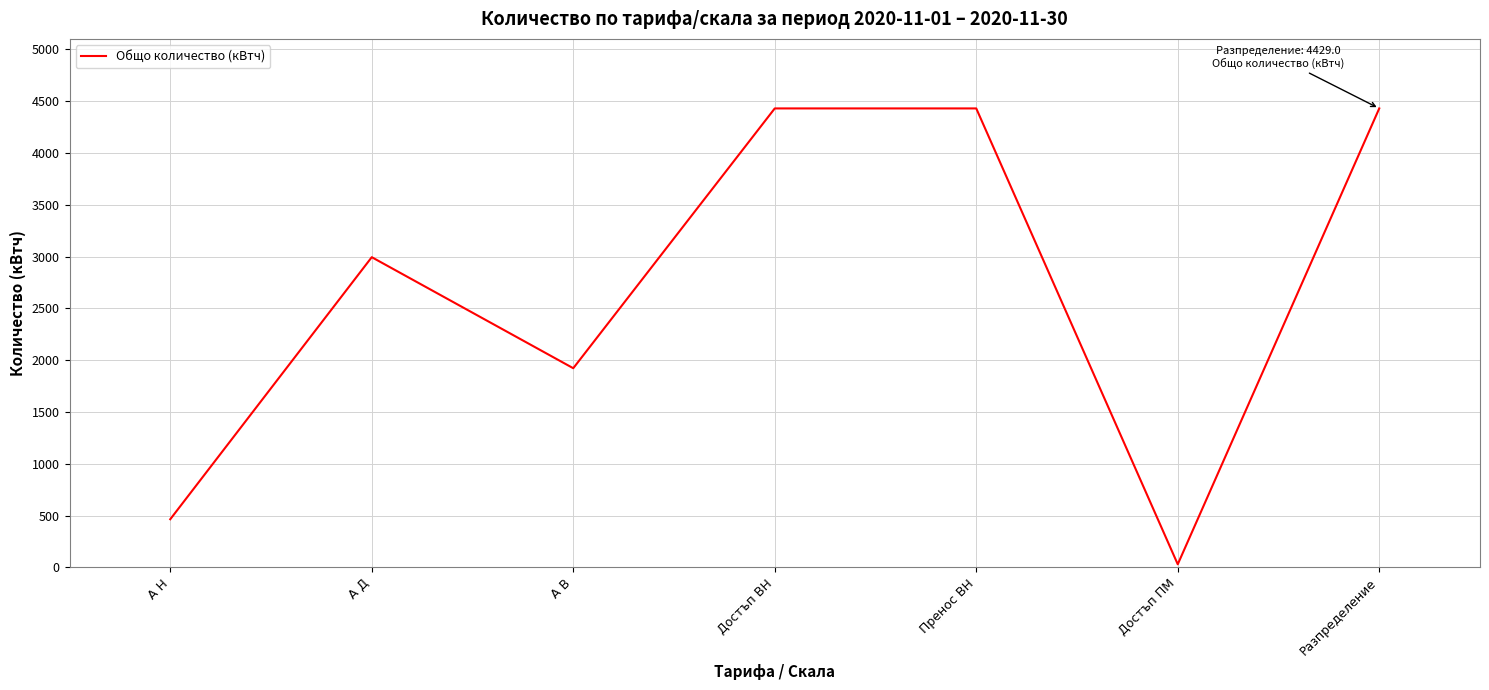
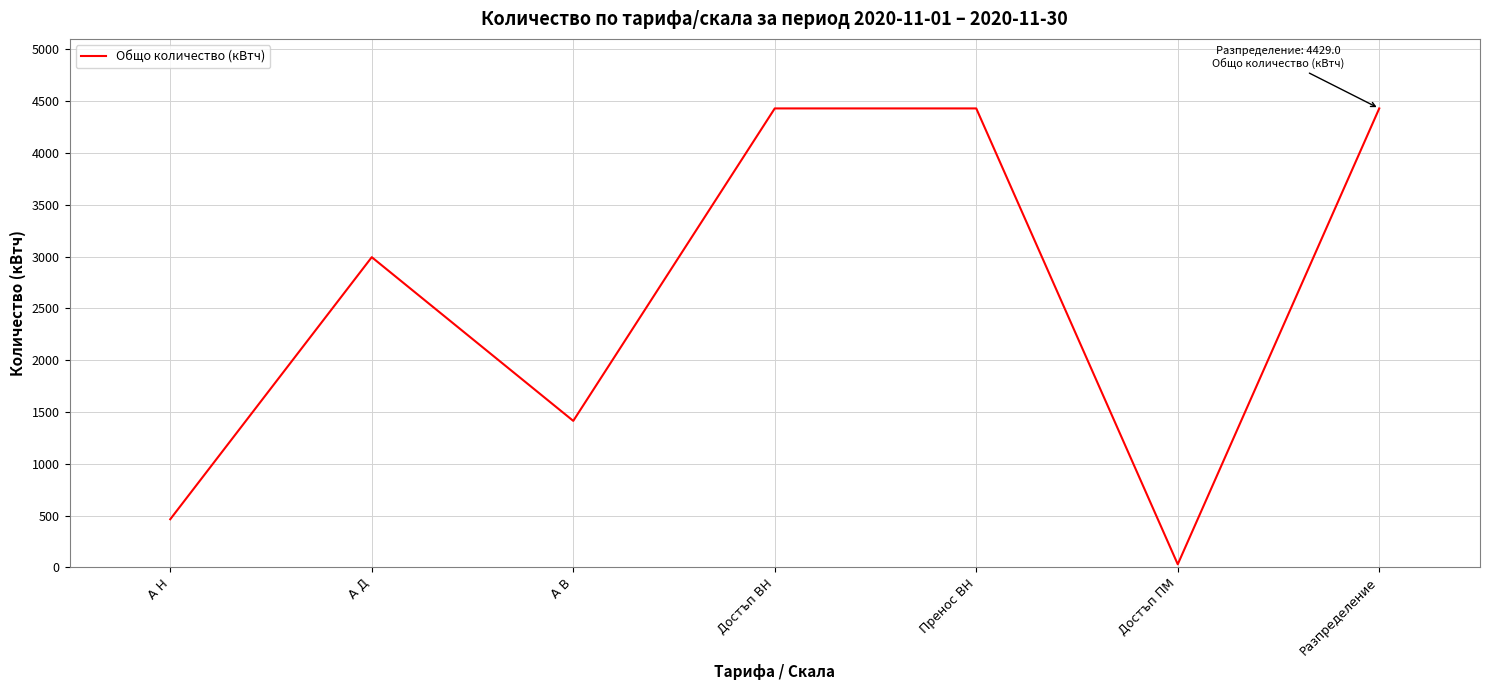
А В: 1920 -> 1410
